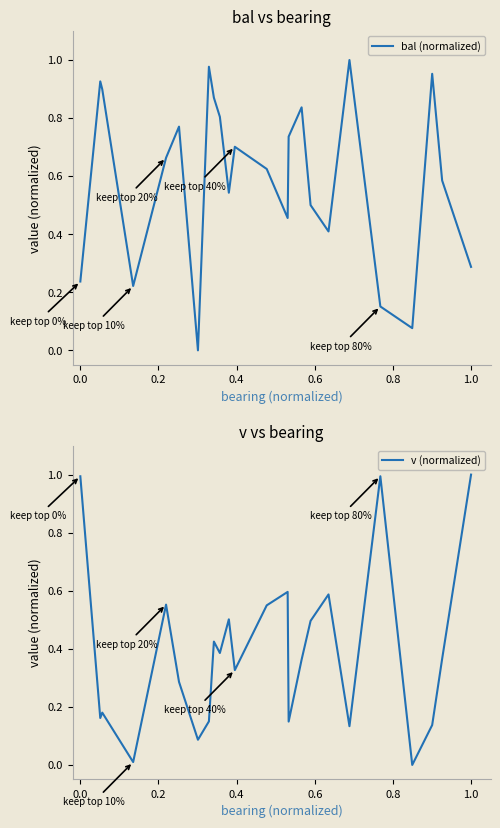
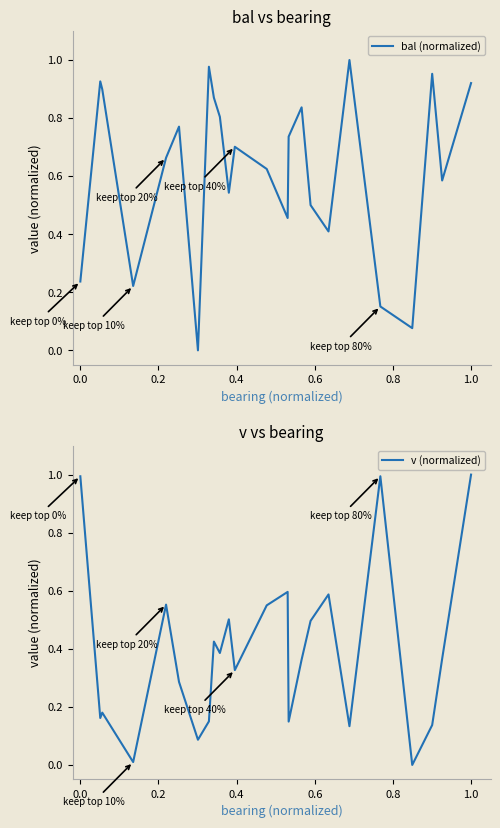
bal vs bearing, 1.0: 0.29 -> 0.92
